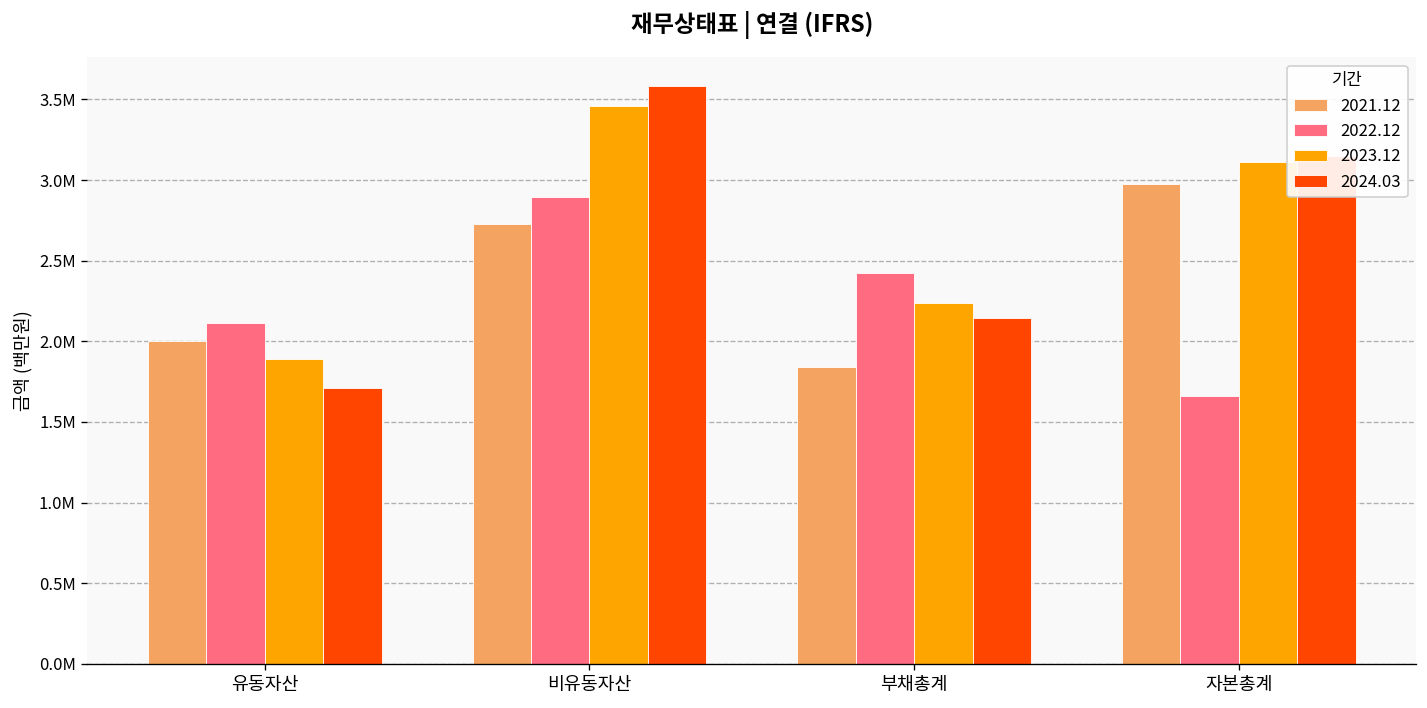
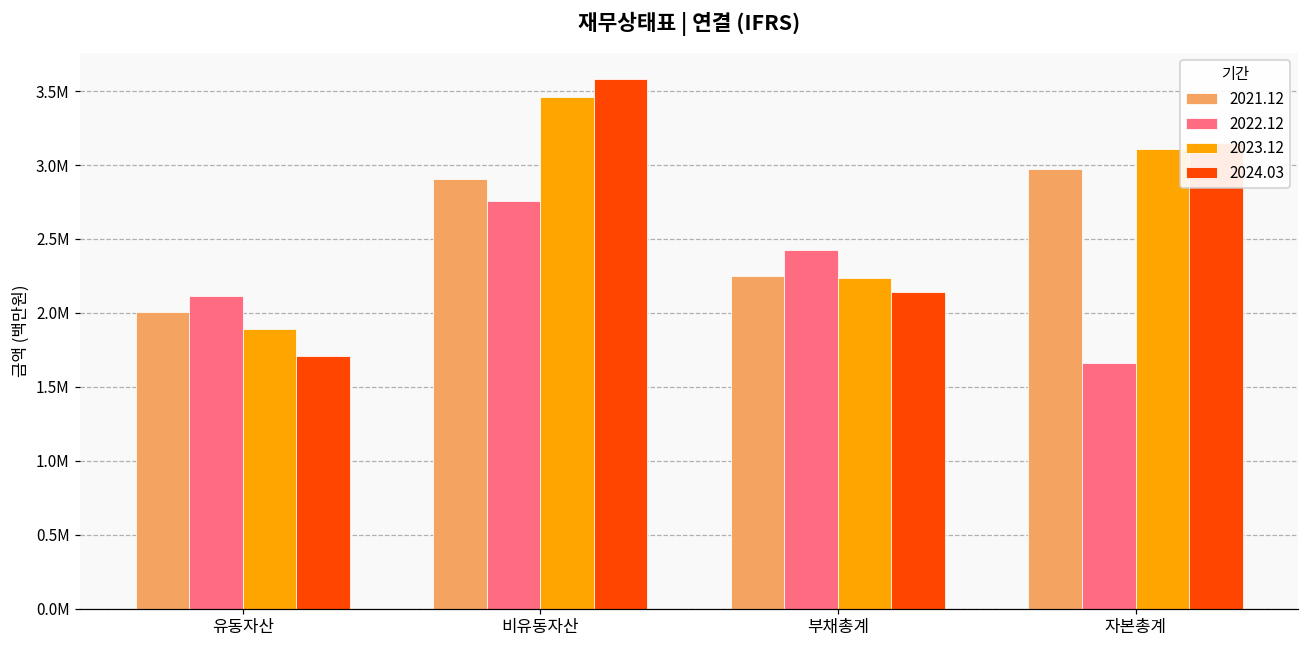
2021.12, 비유동자산: 2730000 -> 2910000
2022.12, 비유동자산: 2890000 -> 2750000
2021.12, 부채총계: 1840000 -> 2250000
